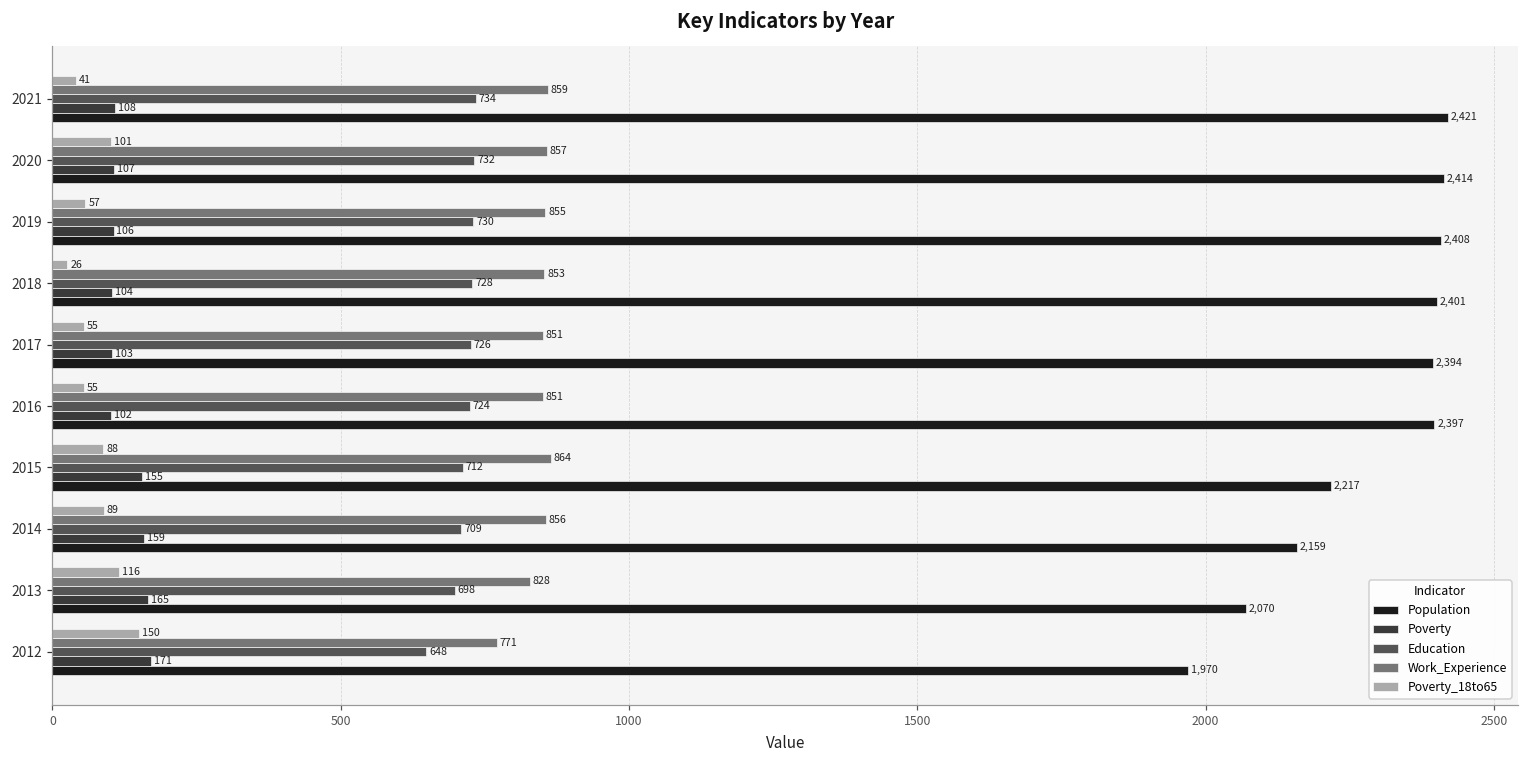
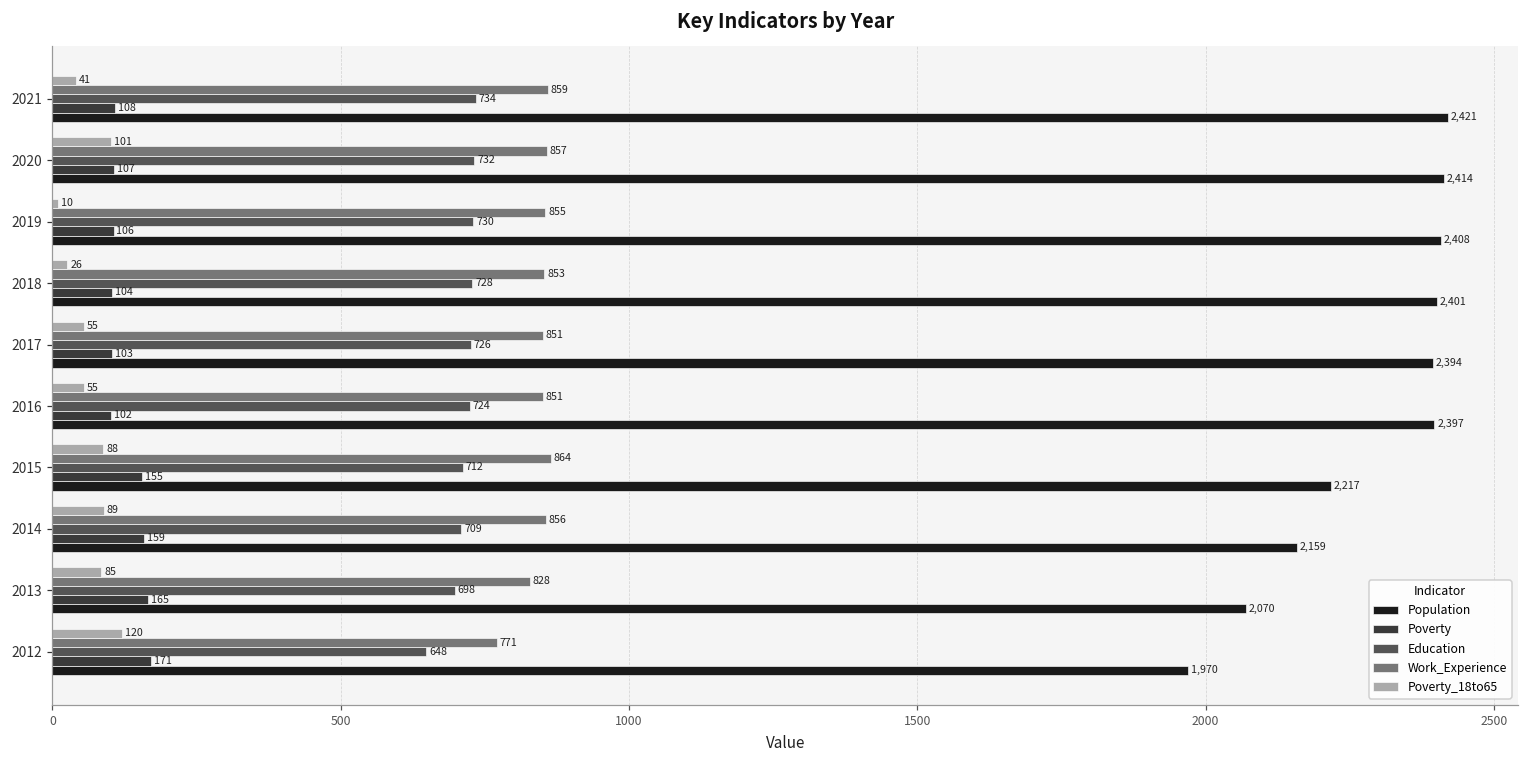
Poverty_18to65, 2019: 57 -> 10
Poverty_18to65, 2013: 116 -> 85
Poverty_18to65, 2012: 150 -> 120
